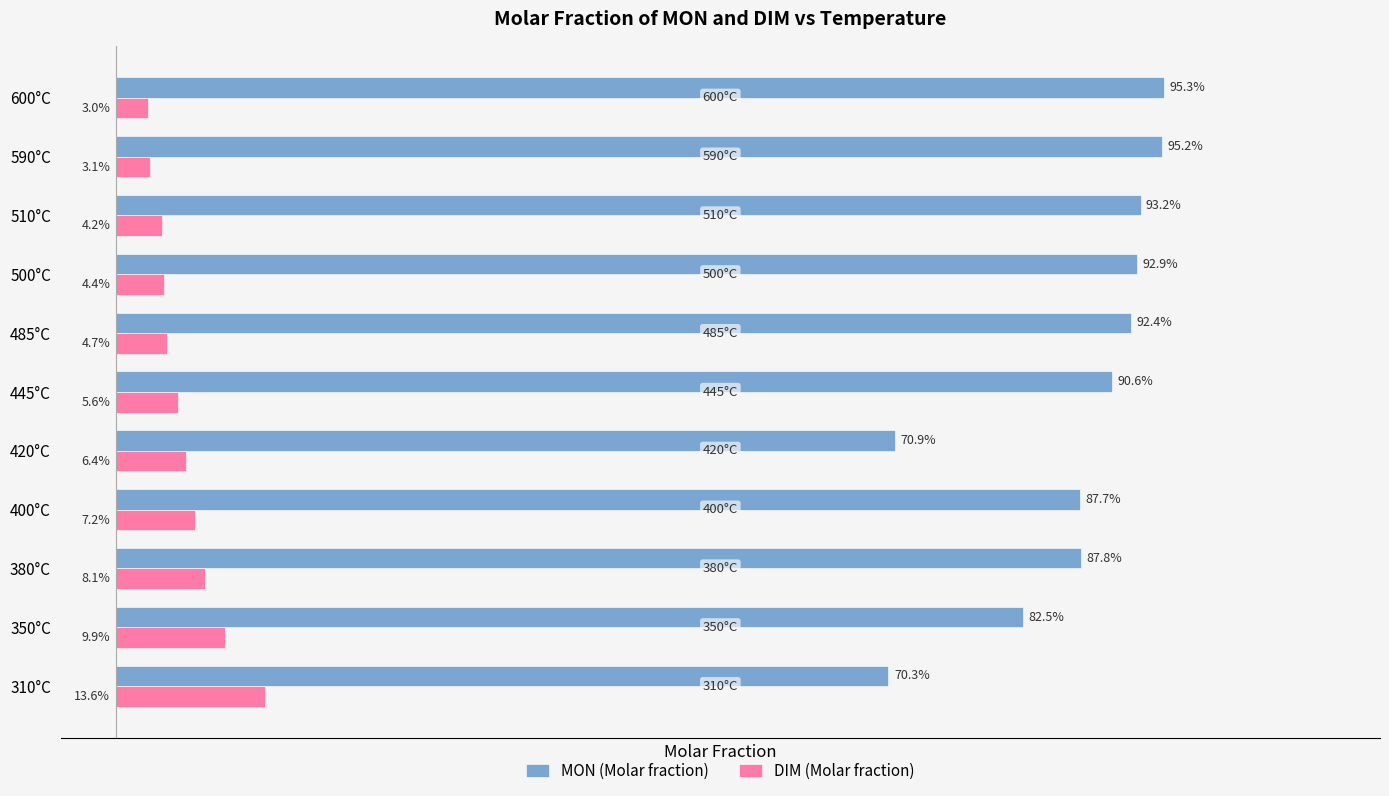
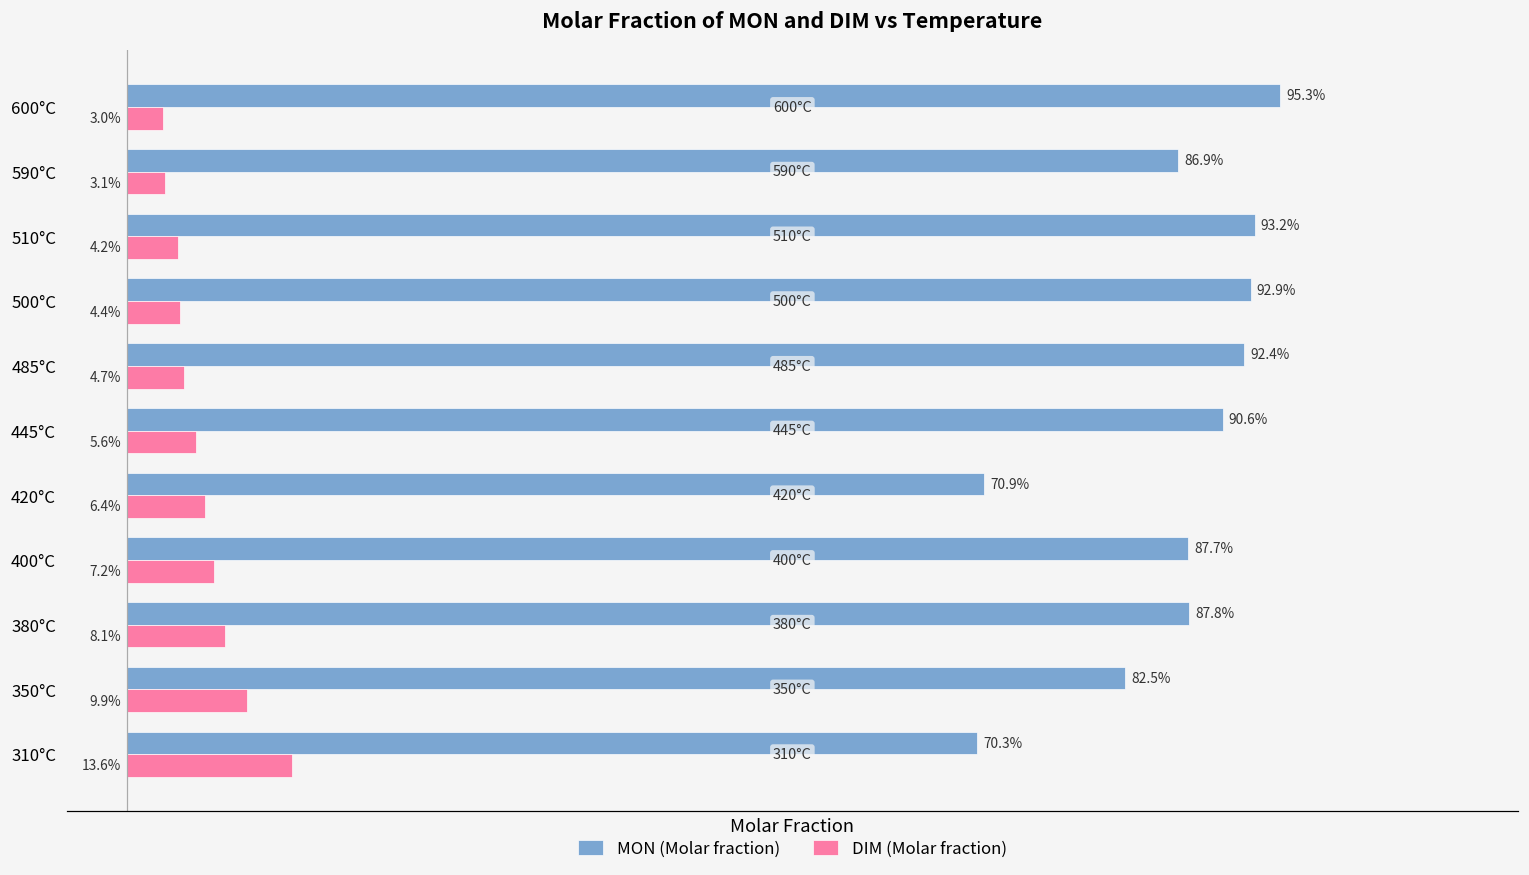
MON (Molar fraction), 590°C: 95.2% -> 86.9%
